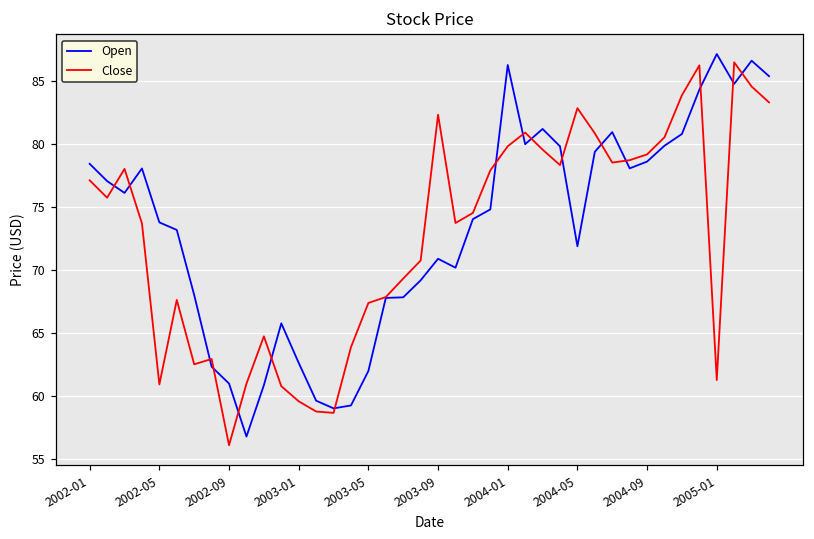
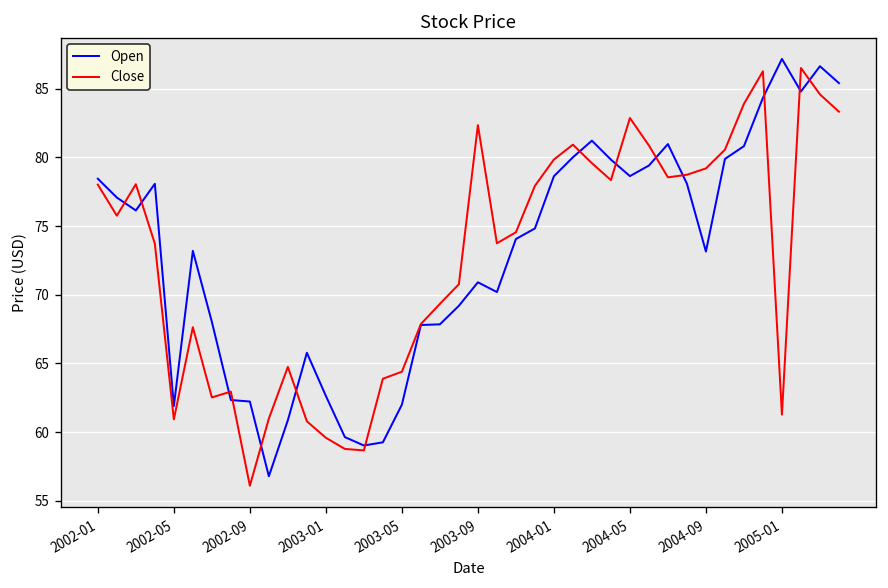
Close, 2002-01: 77.1 -> 78.0
Open, 2002-05: 73.8 -> 61.9
Open, 2002-09: 61.0 -> 62.2
Close, 2003-05: 67.4 -> 64.4
Open, 2004-01: 86.3 -> 78.6
Open, 2004-05: 71.9 -> 78.6
Open, 2004-09: 78.6 -> 73.2
